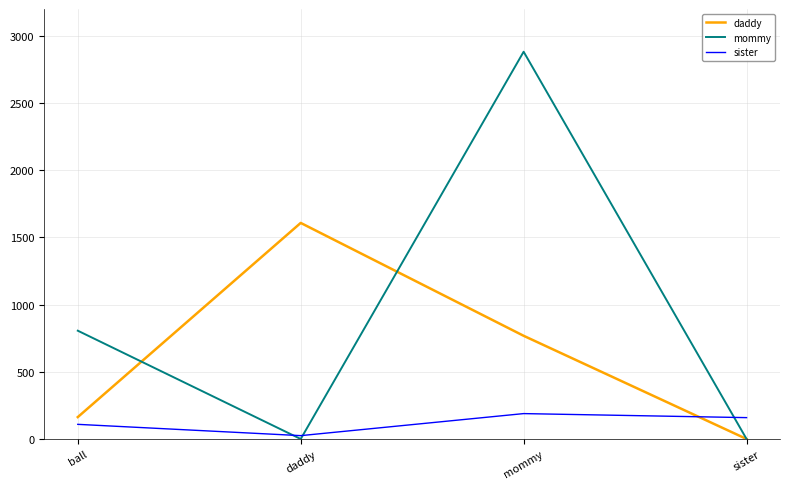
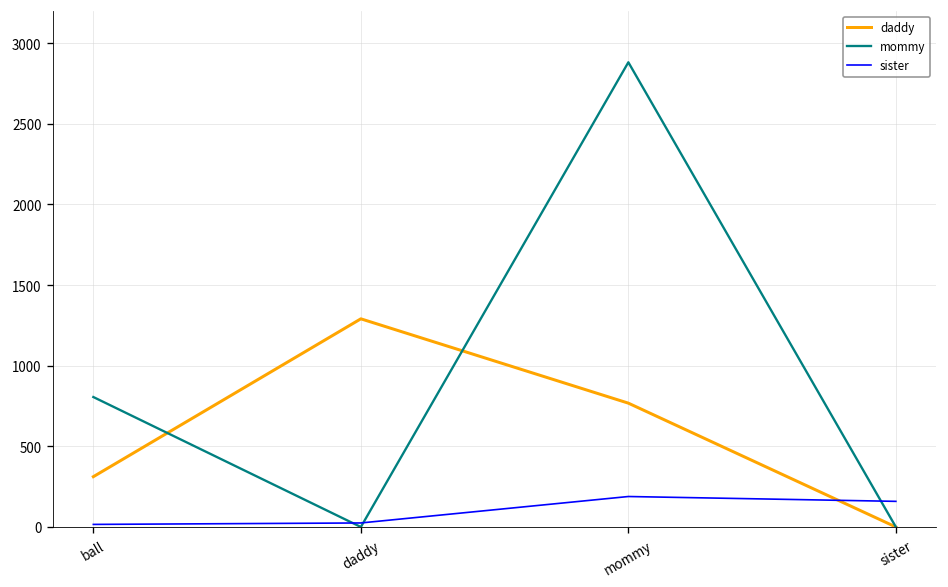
daddy, ball: 160 -> 310
sister, ball: 110 -> 20
daddy, daddy: 1610 -> 1290
